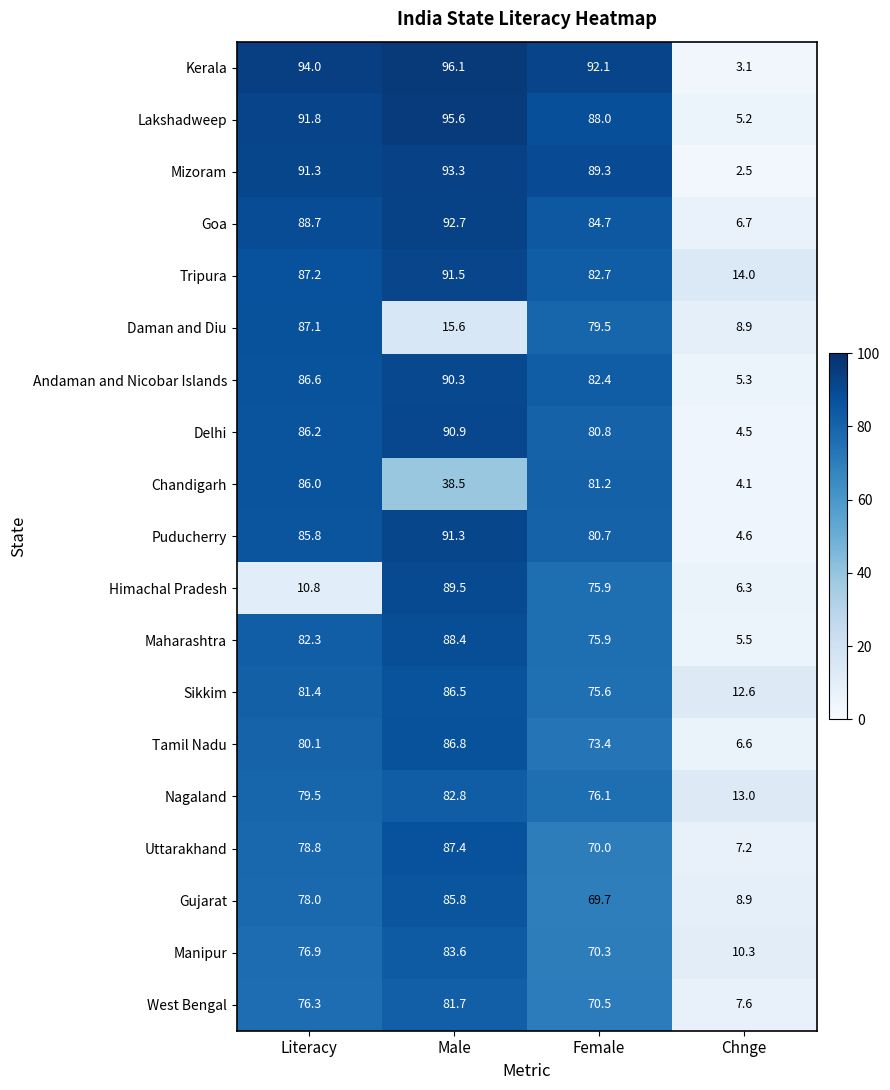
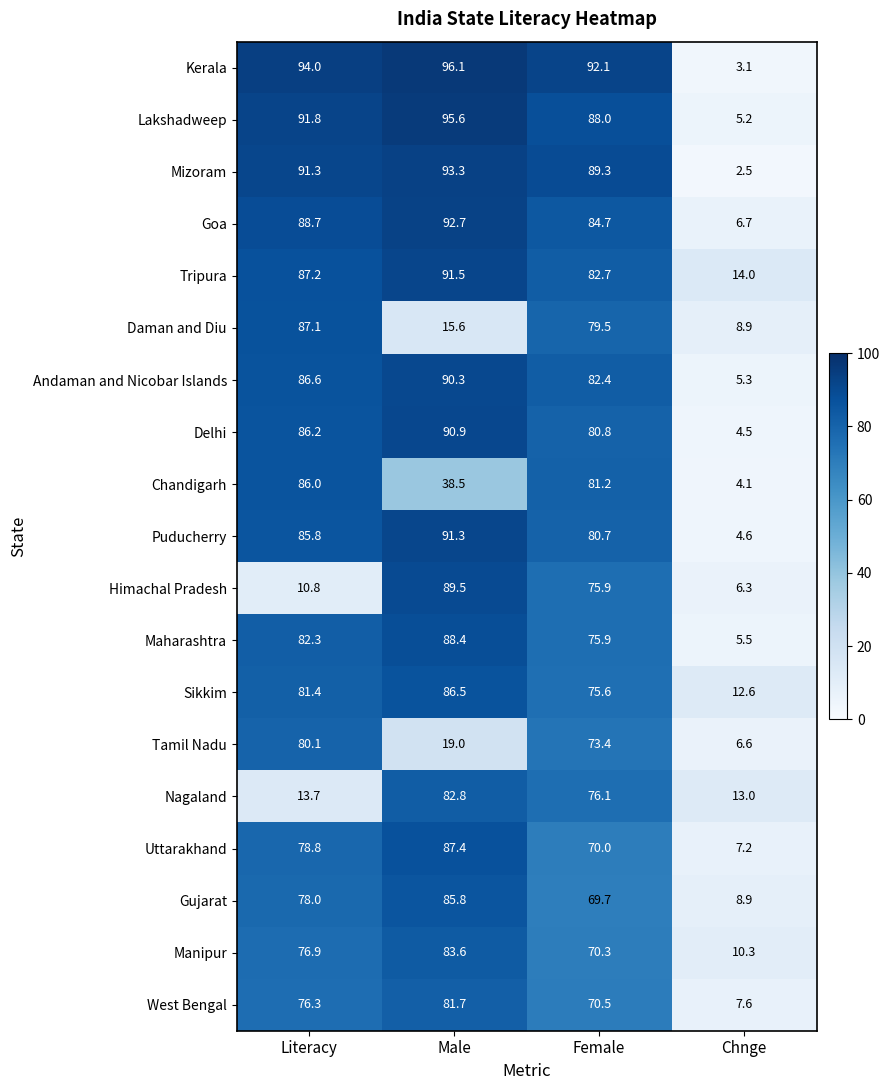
Tamil Nadu, Male: 86.8 -> 19.0
Nagaland, Literacy: 79.5 -> 13.7
